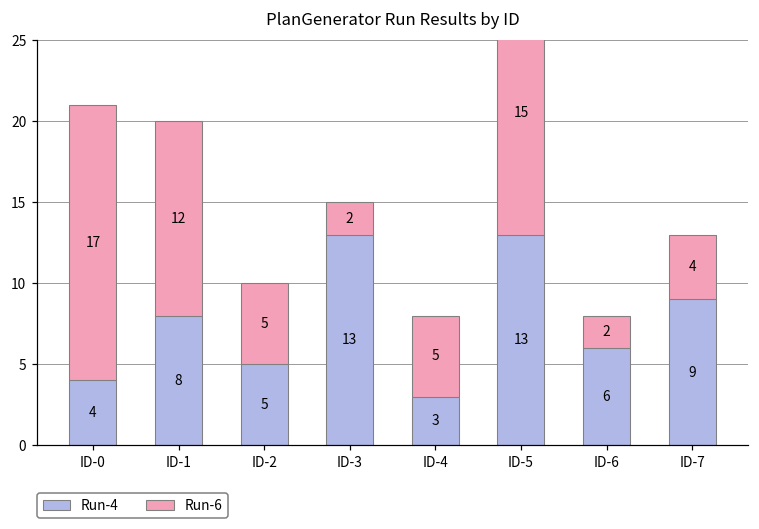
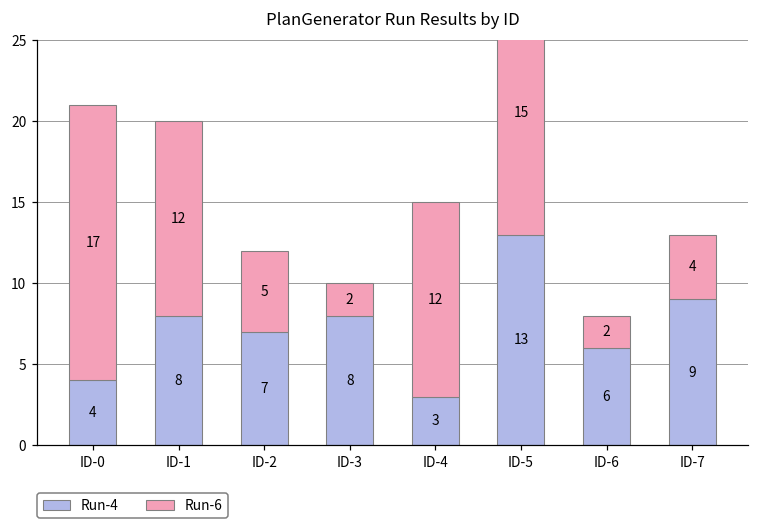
Run-4, ID-2: 5 -> 7
Run-4, ID-3: 13 -> 8
Run-6, ID-4: 5 -> 12
